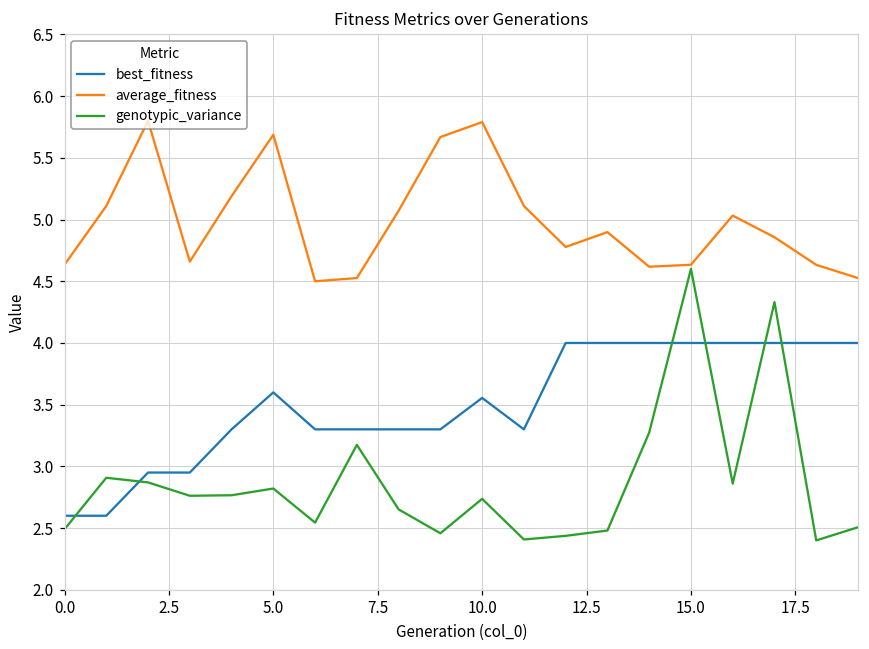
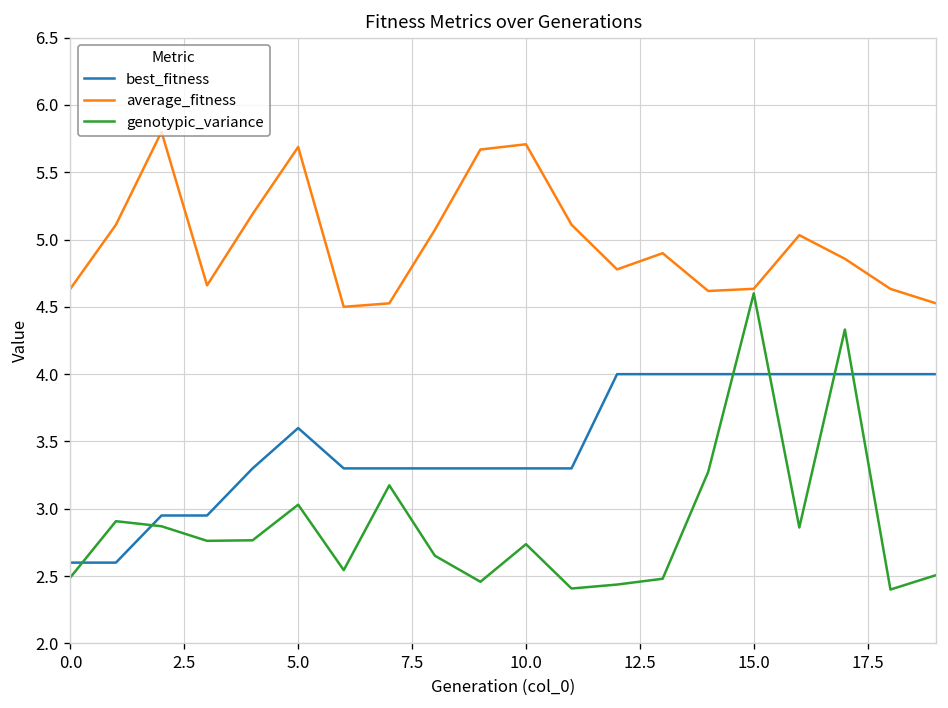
genotypic_variance, 5.0: 2.82 -> 3.03
best_fitness, 10.0: 3.55 -> 3.30
average_fitness, 10.0: 5.79 -> 5.71
